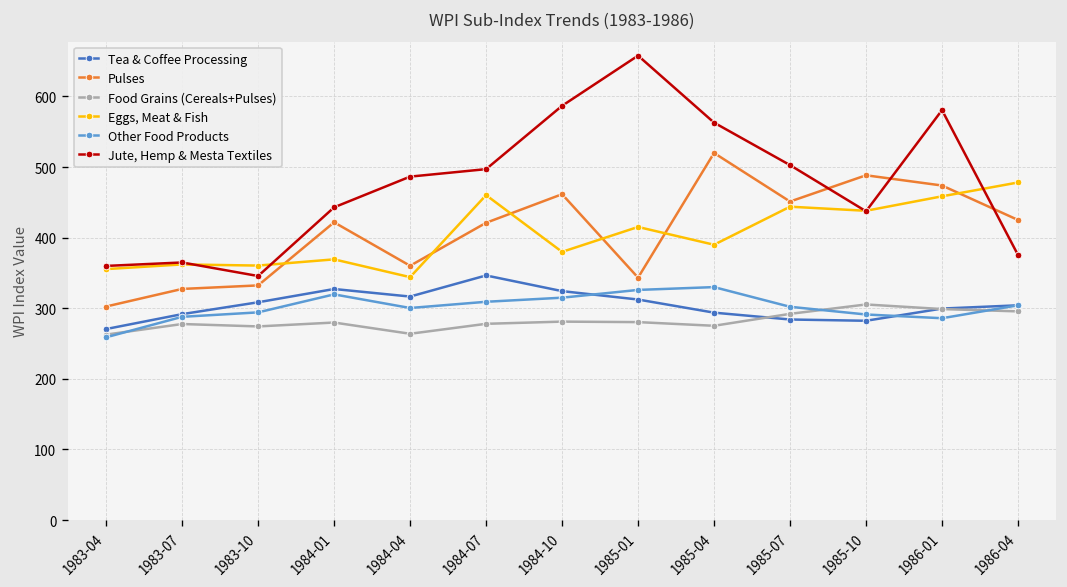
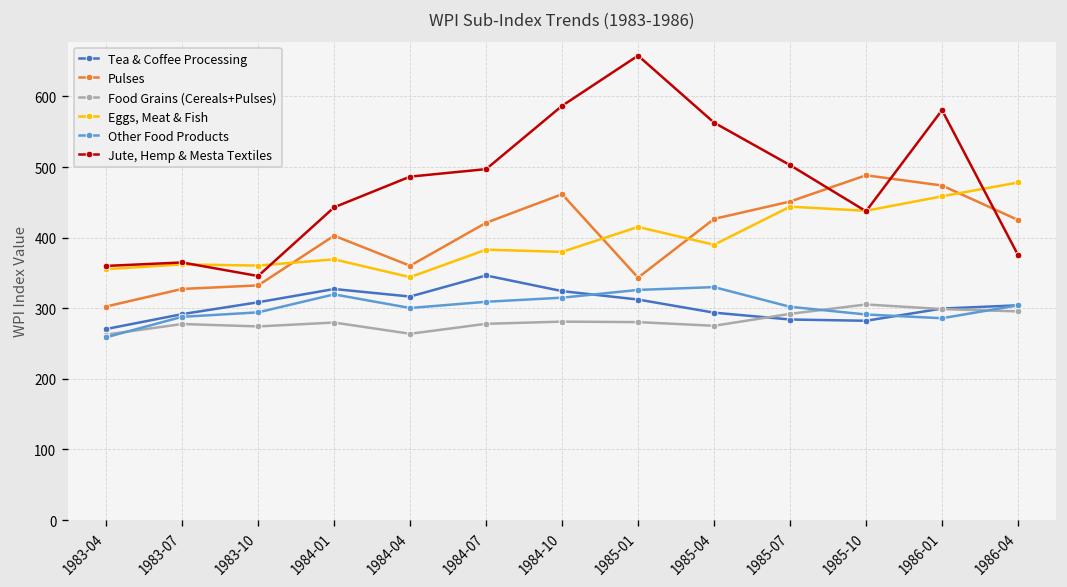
Pulses, 1984-01: 420 -> 400
Eggs, Meat & Fish, 1984-07: 460 -> 380
Pulses, 1985-04: 520 -> 430
